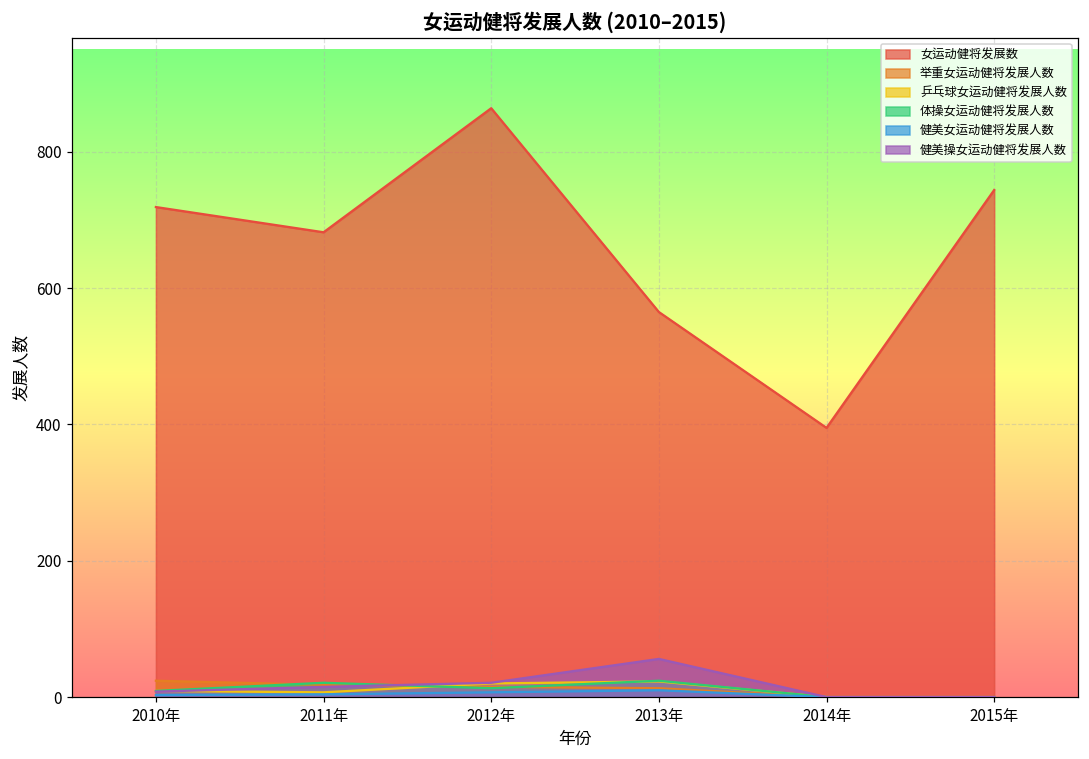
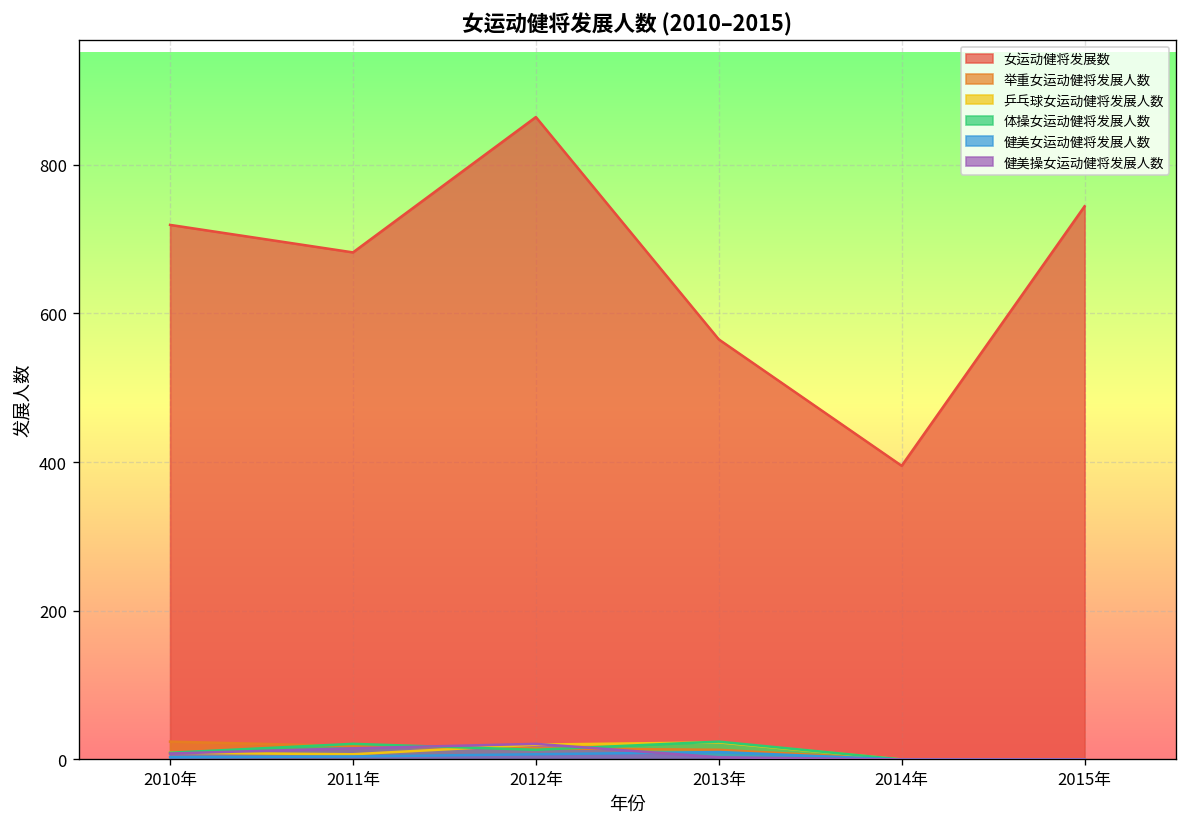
健美操女运动健将发展人数, 2013年: 60 -> 0
